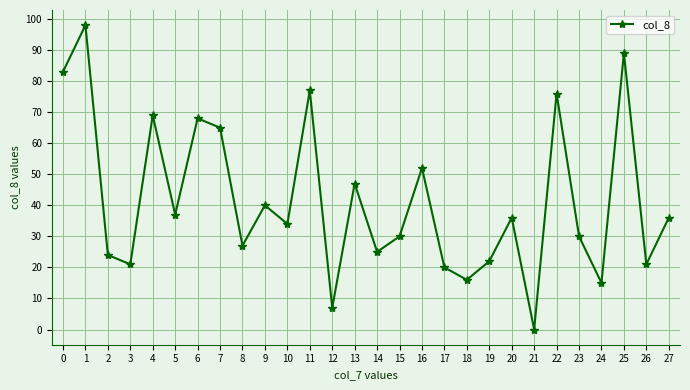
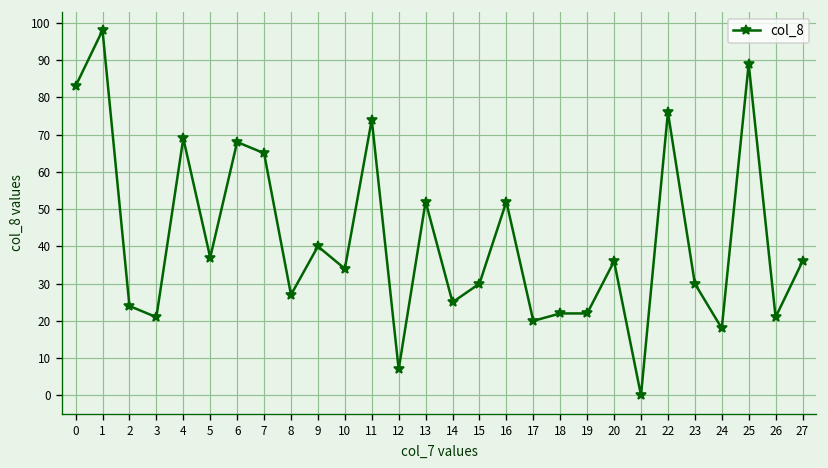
11: 77 -> 74
13: 47 -> 52
18: 16 -> 22
24: 15 -> 18
